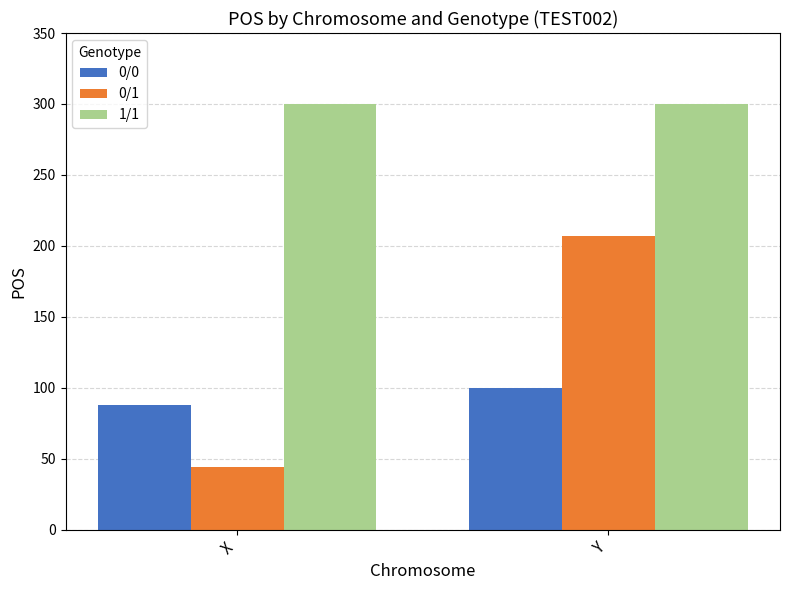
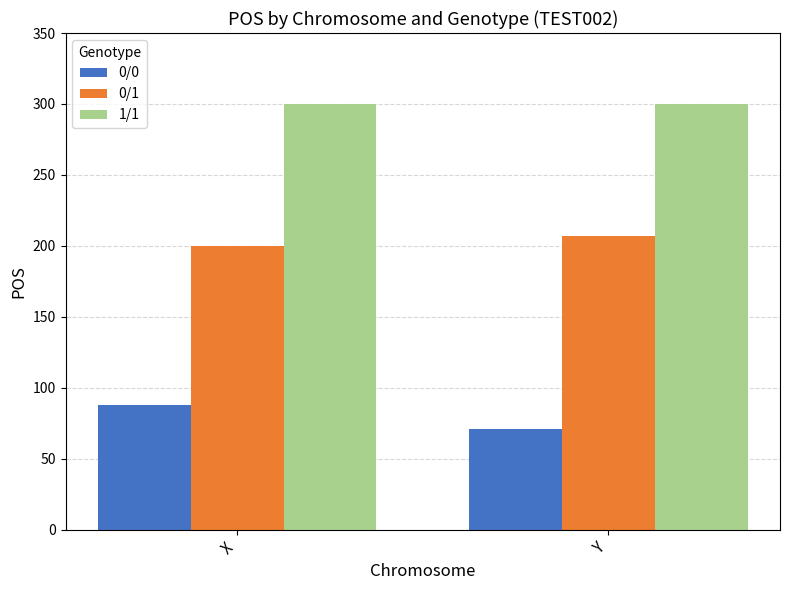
0/1, X: 44 -> 200
0/0, Y: 100 -> 71
